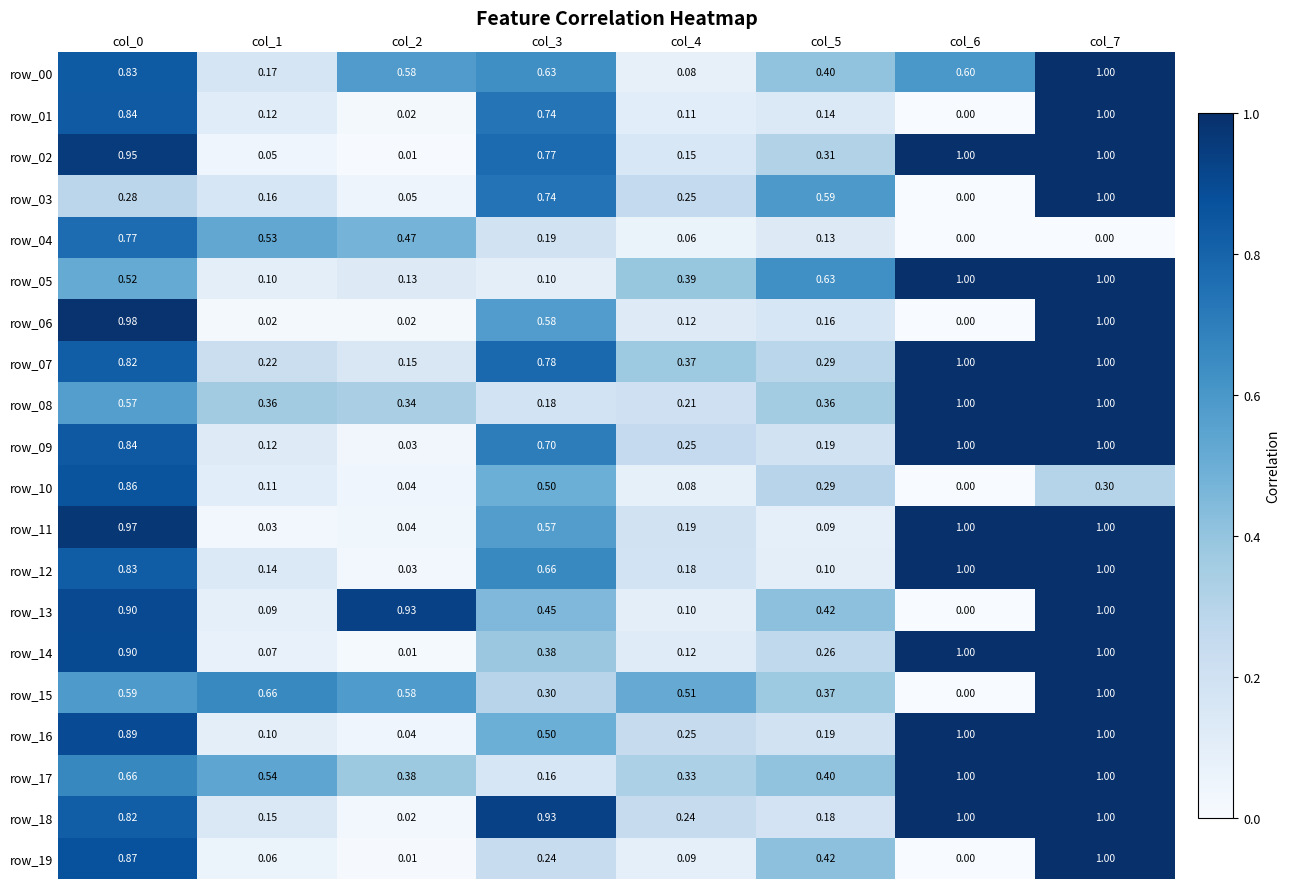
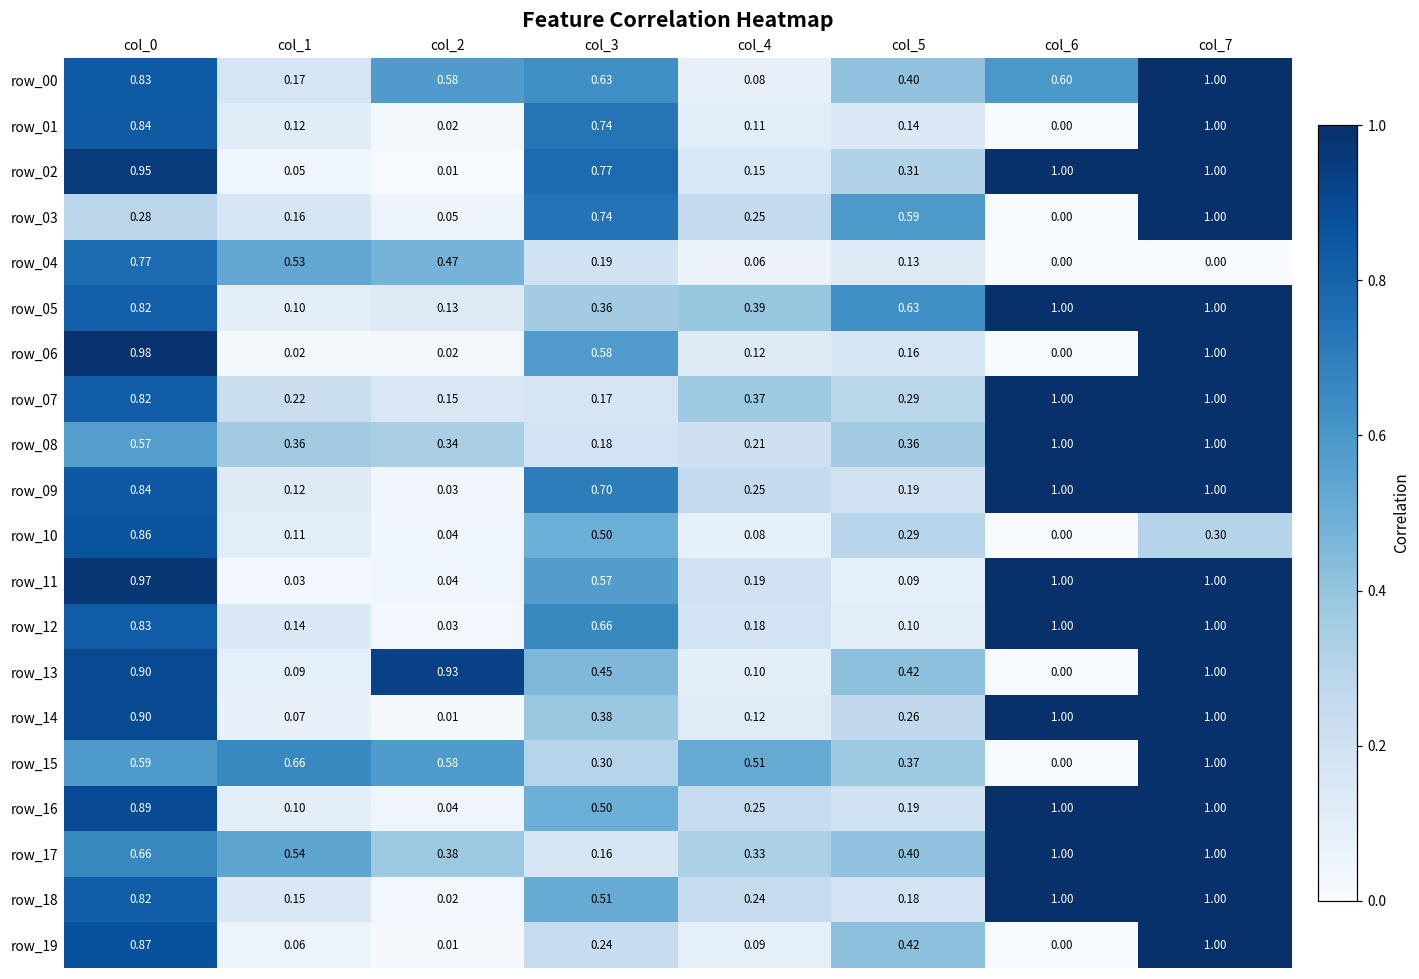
row_05, col_0: 0.52 -> 0.82
row_05, col_3: 0.10 -> 0.36
row_07, col_3: 0.78 -> 0.17
row_18, col_3: 0.93 -> 0.51
